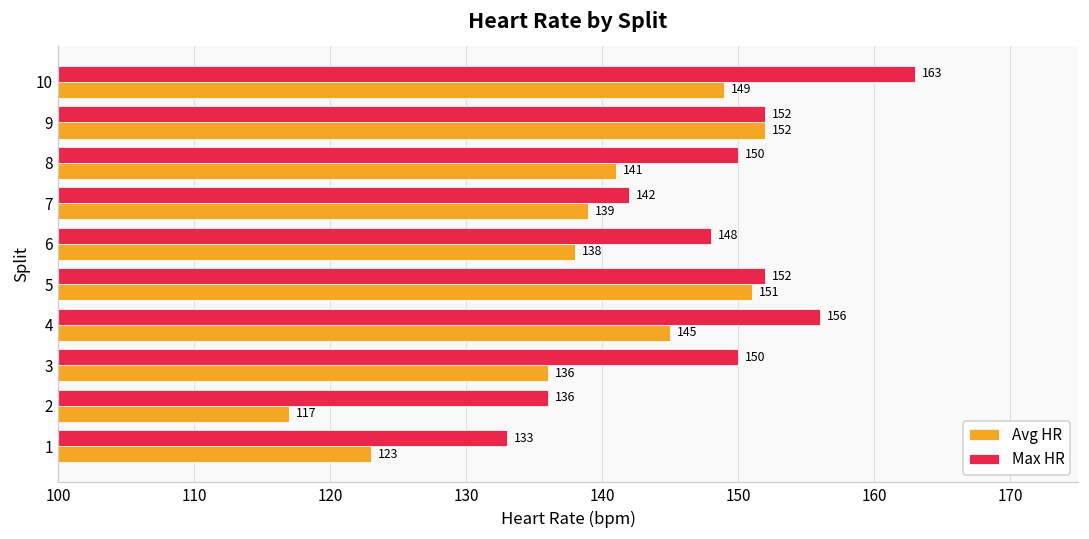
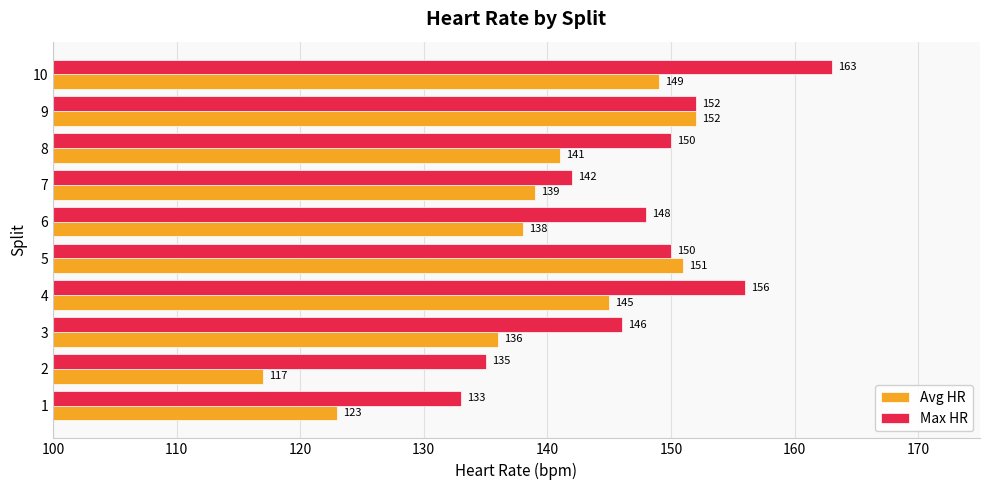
Max HR, 5: 152 -> 150
Max HR, 3: 150 -> 146
Max HR, 2: 136 -> 135
